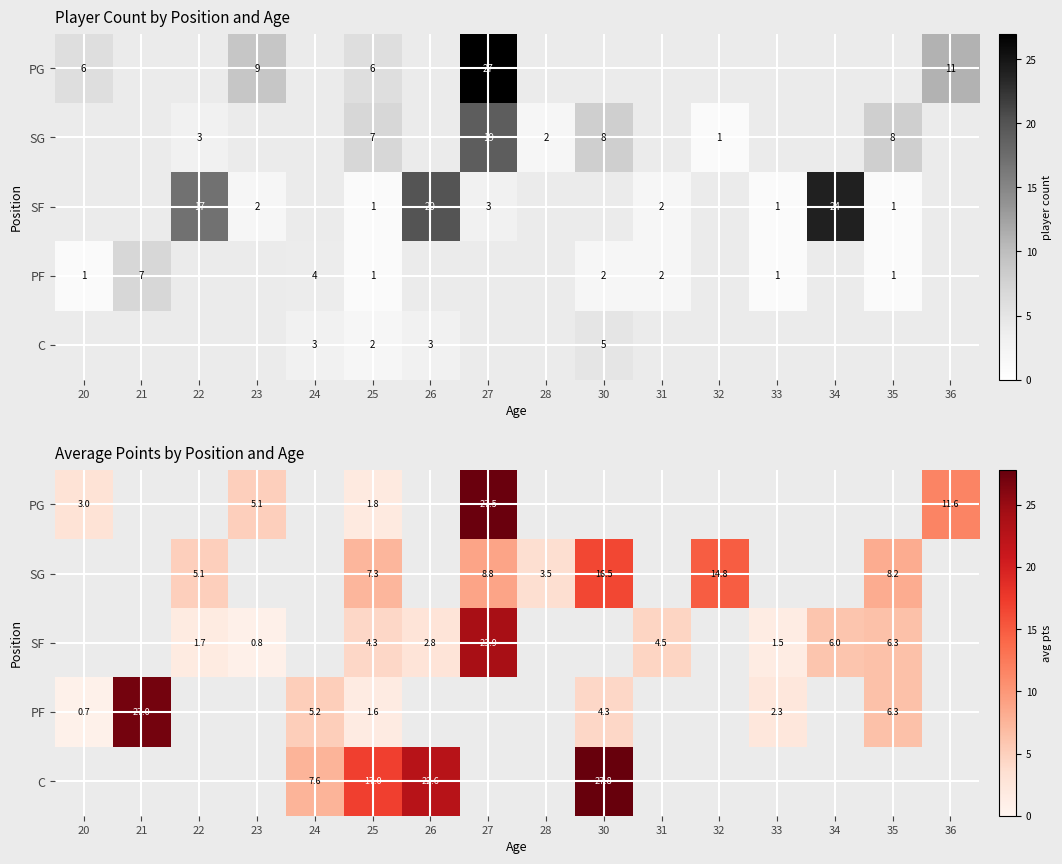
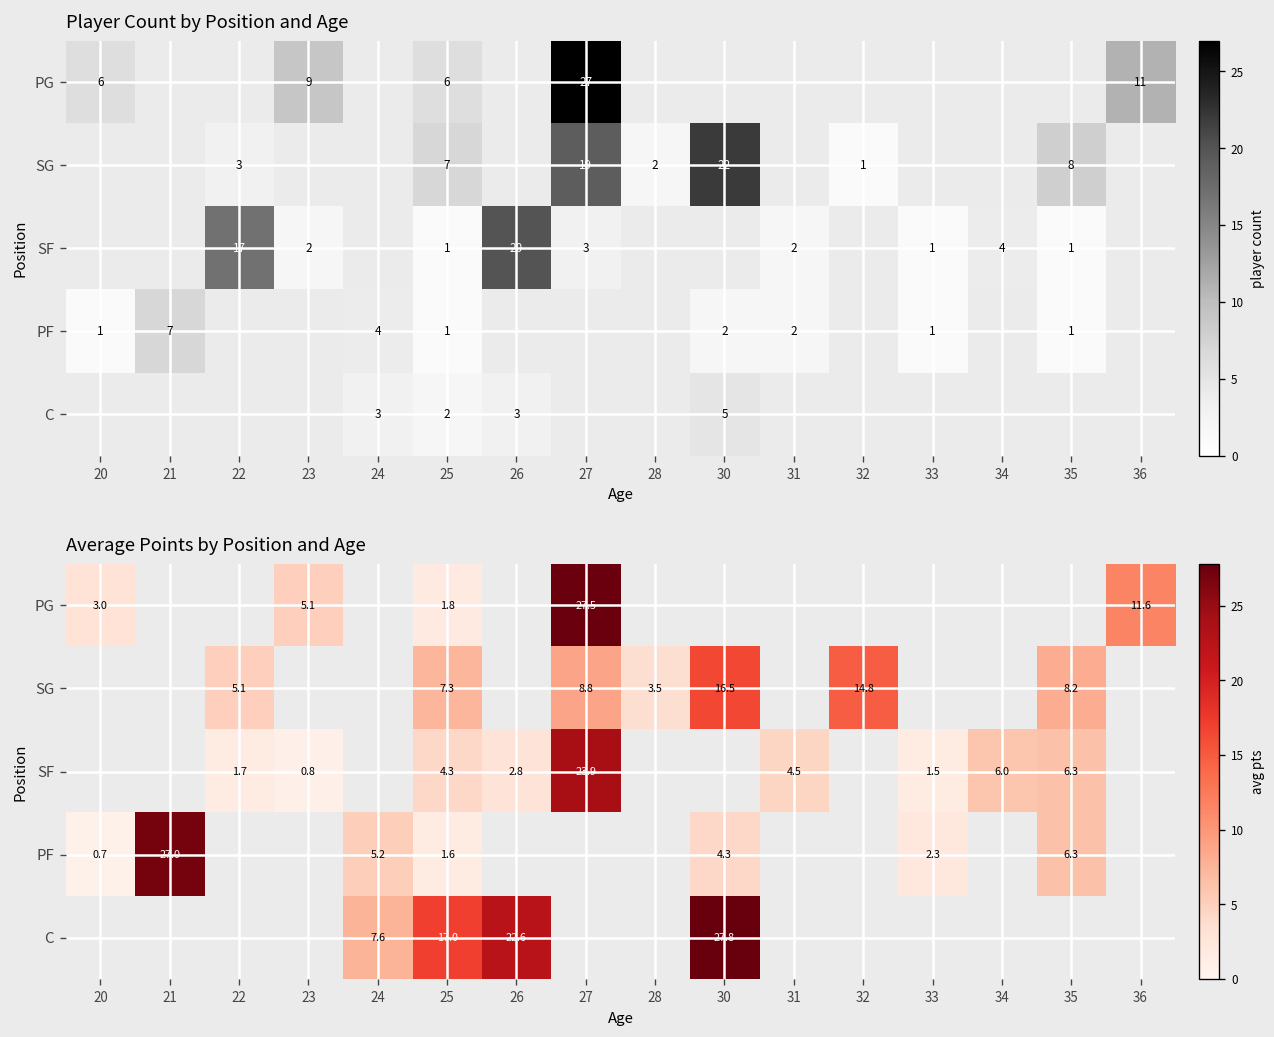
Player Count by Position and Age, SG, 30: 8 -> 22
Player Count by Position and Age, SF, 34: 24 -> 4
